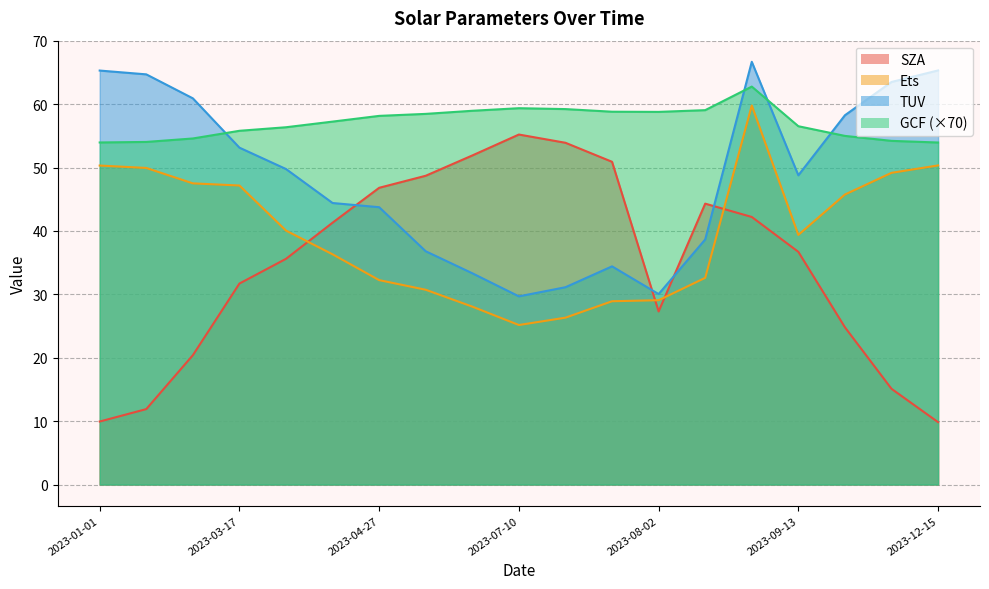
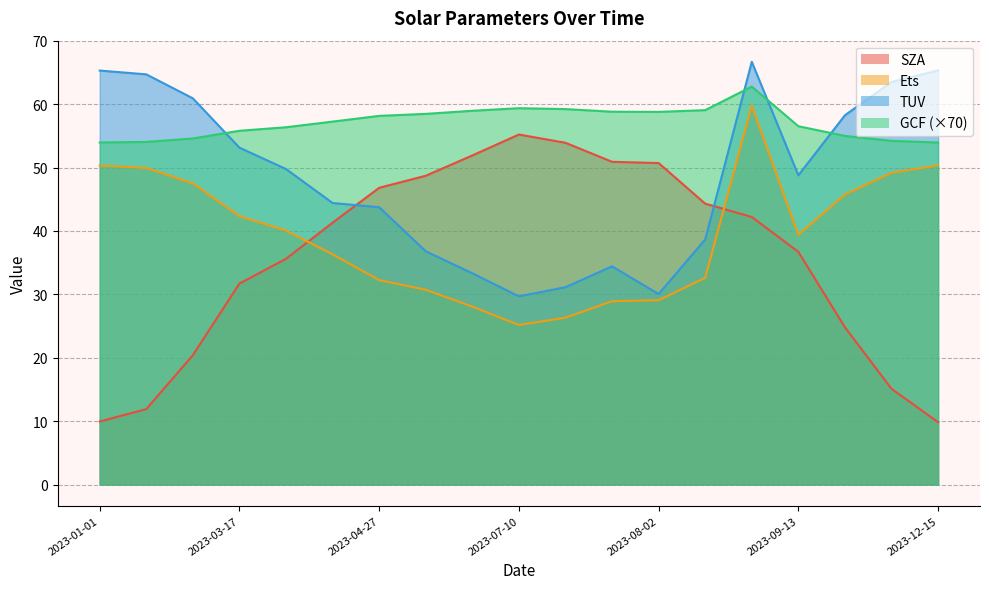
Ets, 2023-03-17: 47 -> 42
SZA, 2023-08-02: 27 -> 51
